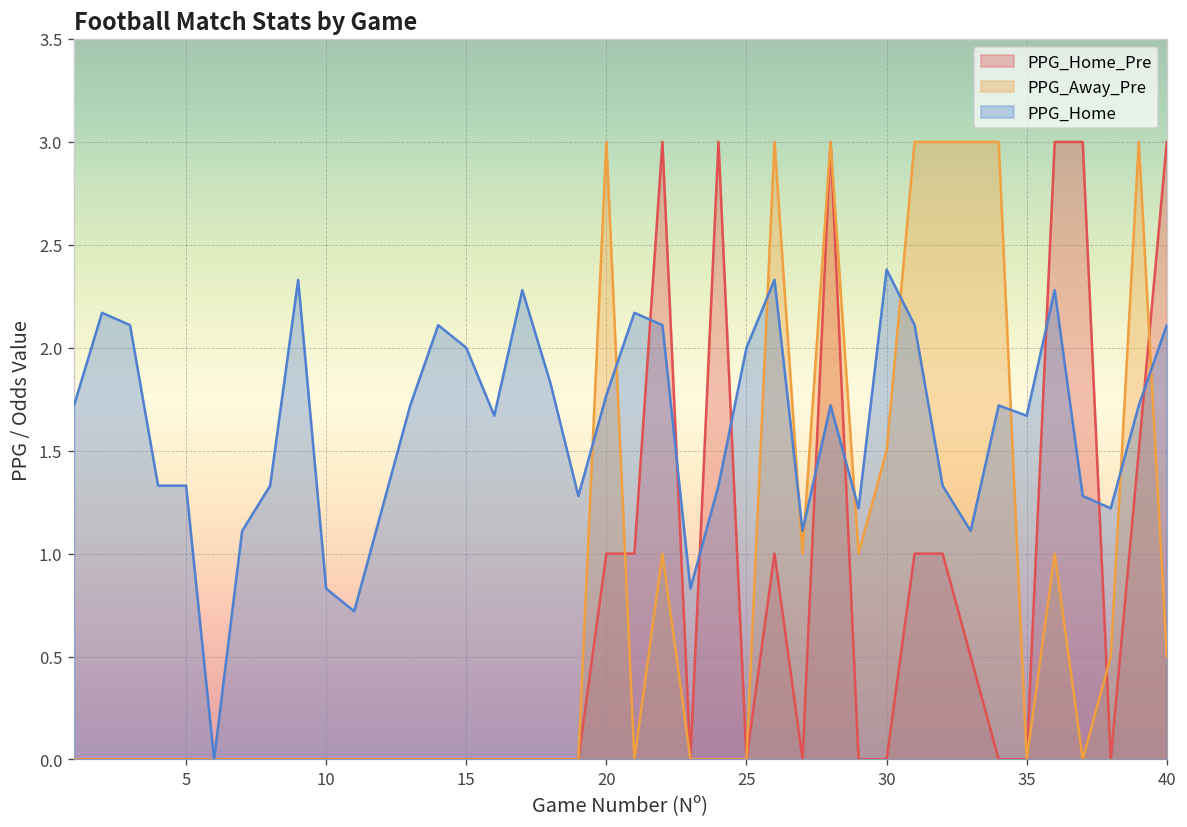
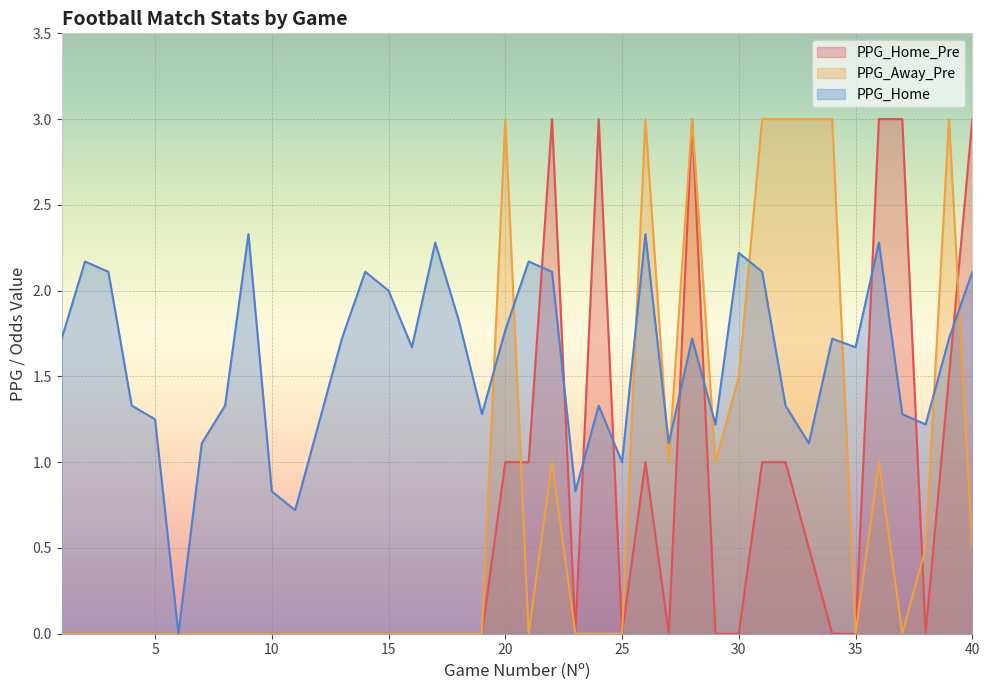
PPG_Home, 5: 1.33 -> 1.25
PPG_Home, 25: 2 -> 1
PPG_Home, 30: 2.38 -> 2.22
